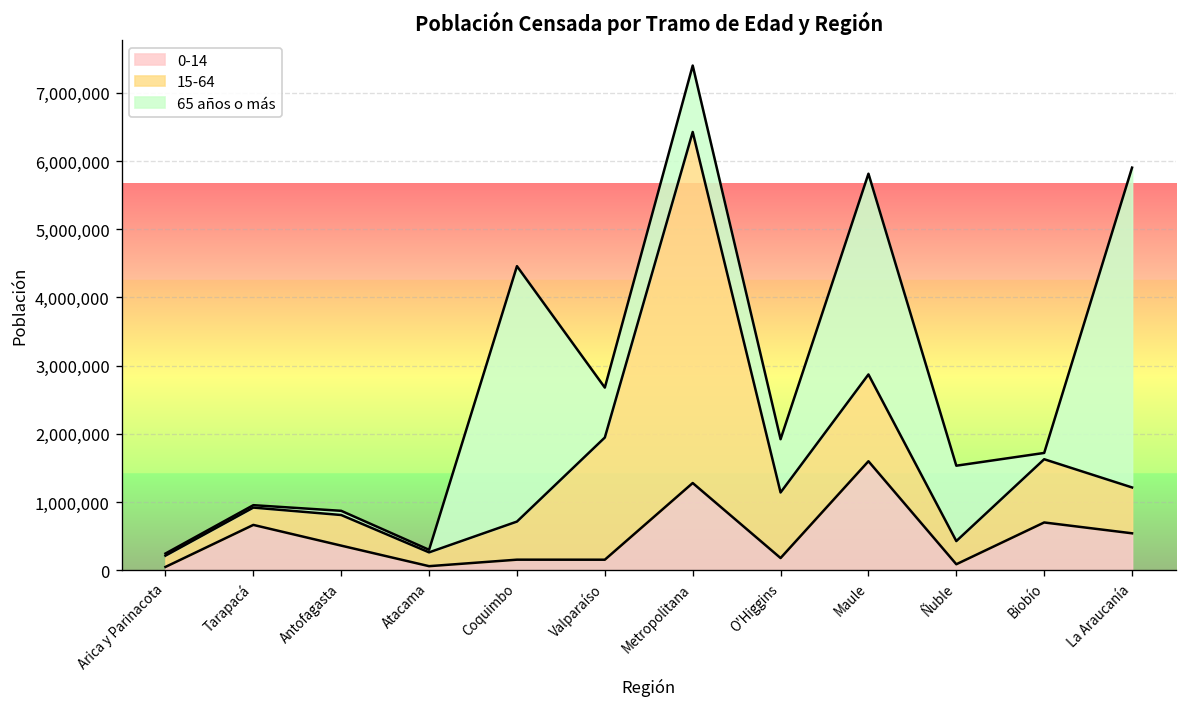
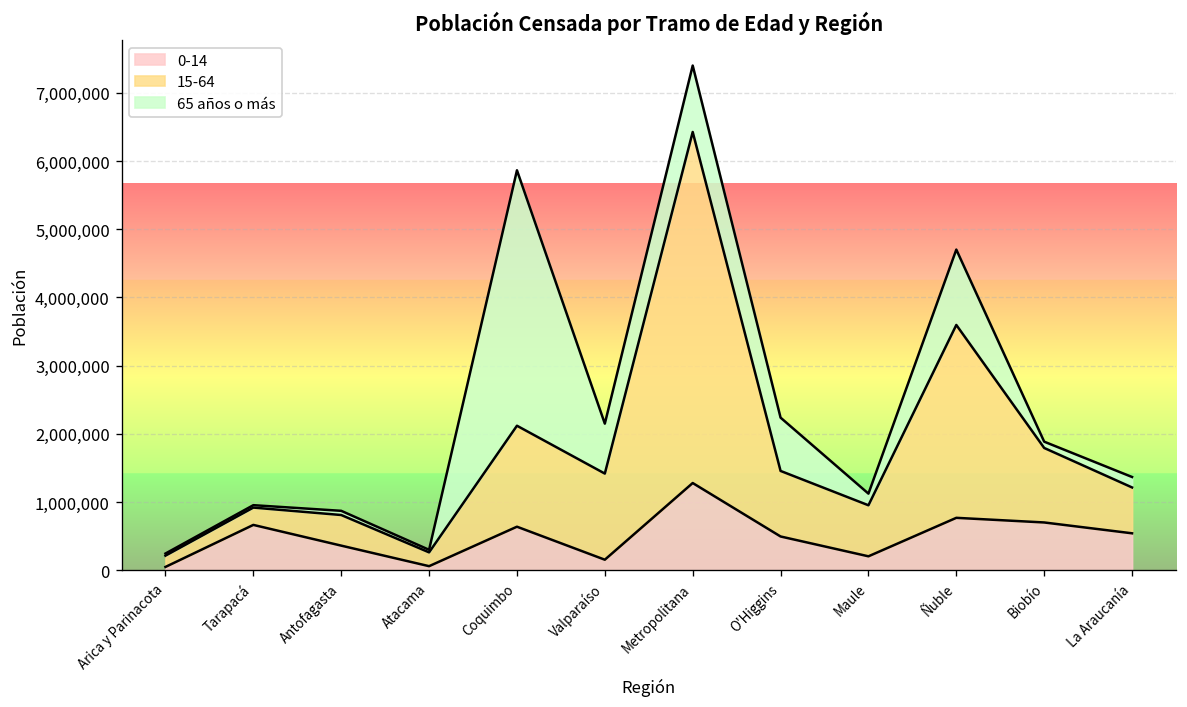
0-14, Coquimbo: 200,000 -> 600,000
15-64, Coquimbo: 600,000 -> 1,500,000
15-64, Valparaíso: 1,800,000 -> 1,300,000
0-14, O'Higgins: 200,000 -> 500,000
0-14, Maule: 1,600,000 -> 200,000
15-64, Maule: 1,300,000 -> 700,000
65 años o más, Maule: 2,900,000 -> 200,000
0-14, Ñuble: 100,000 -> 800,000
15-64, Ñuble: 300,000 -> 2,800,000
15-64, Biobío: 900,000 -> 1,100,000
65 años o más, La Araucanía: 4,700,000 -> 200,000
